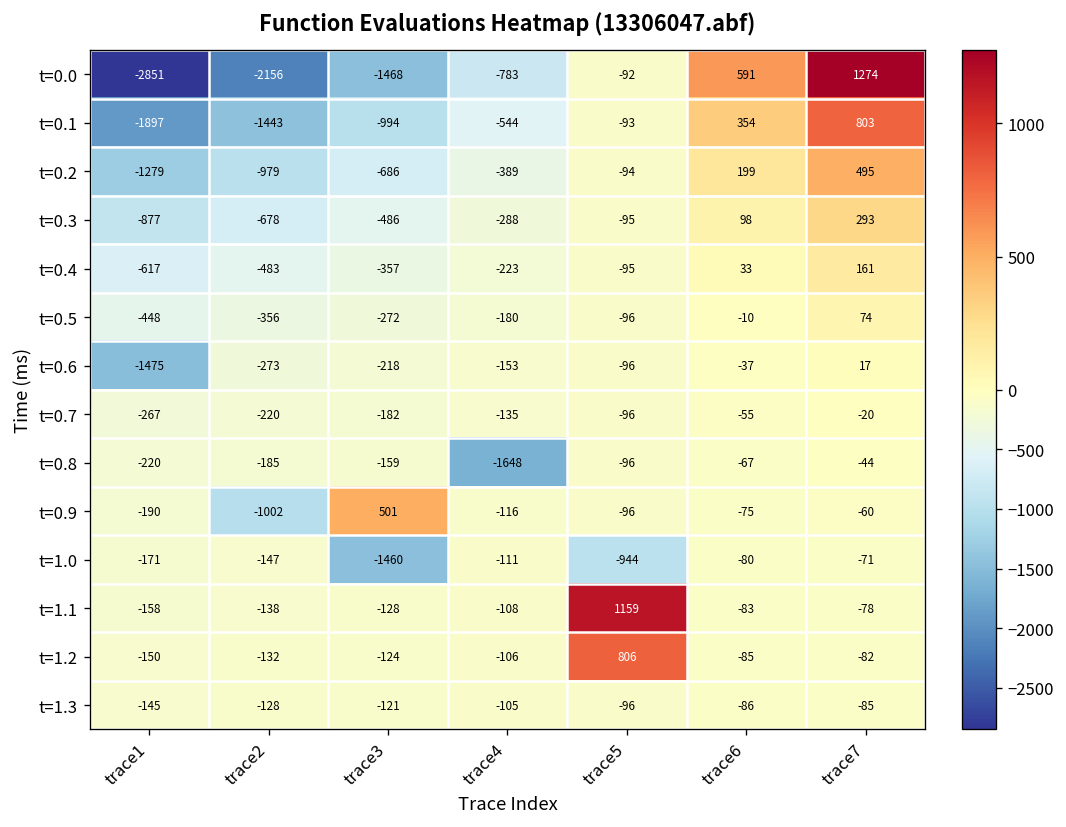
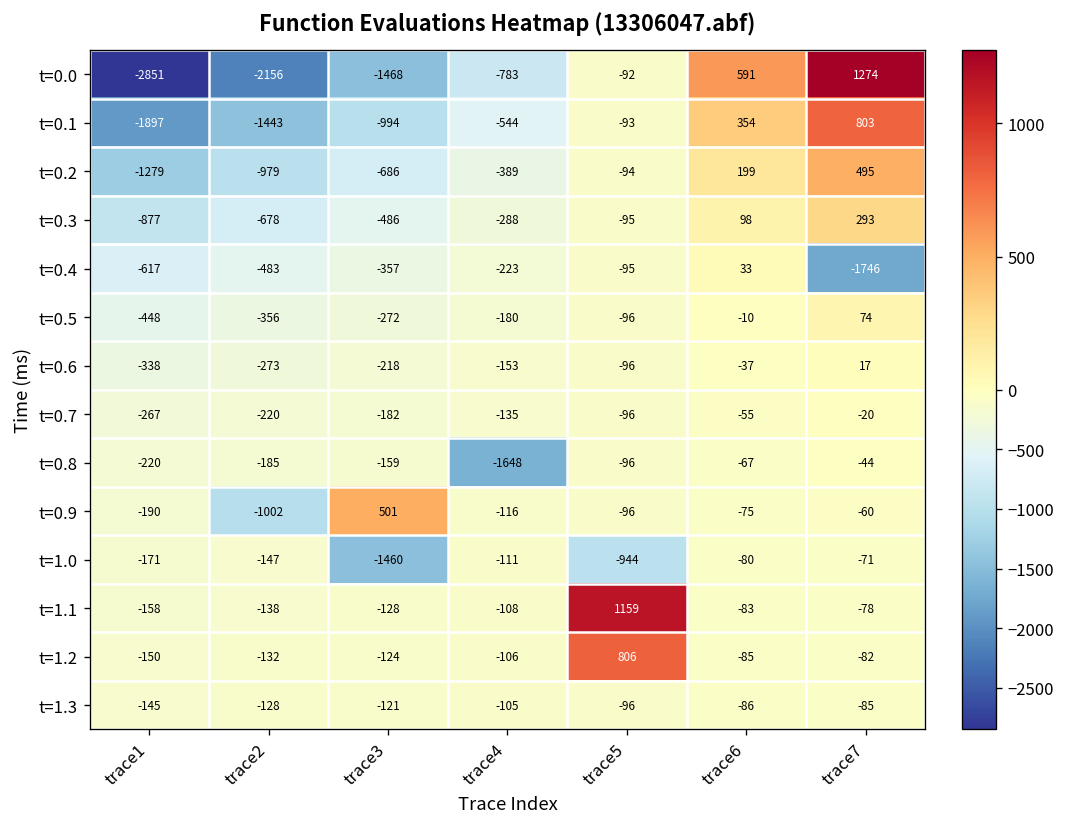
t=0.4, trace7: 161 -> -1746
t=0.6, trace1: -1475 -> -338
